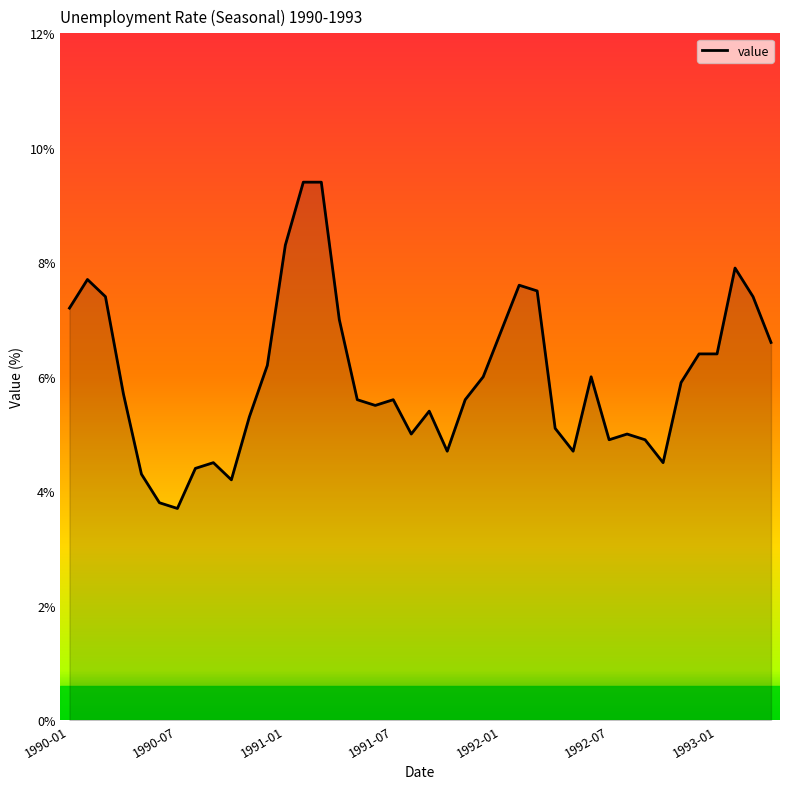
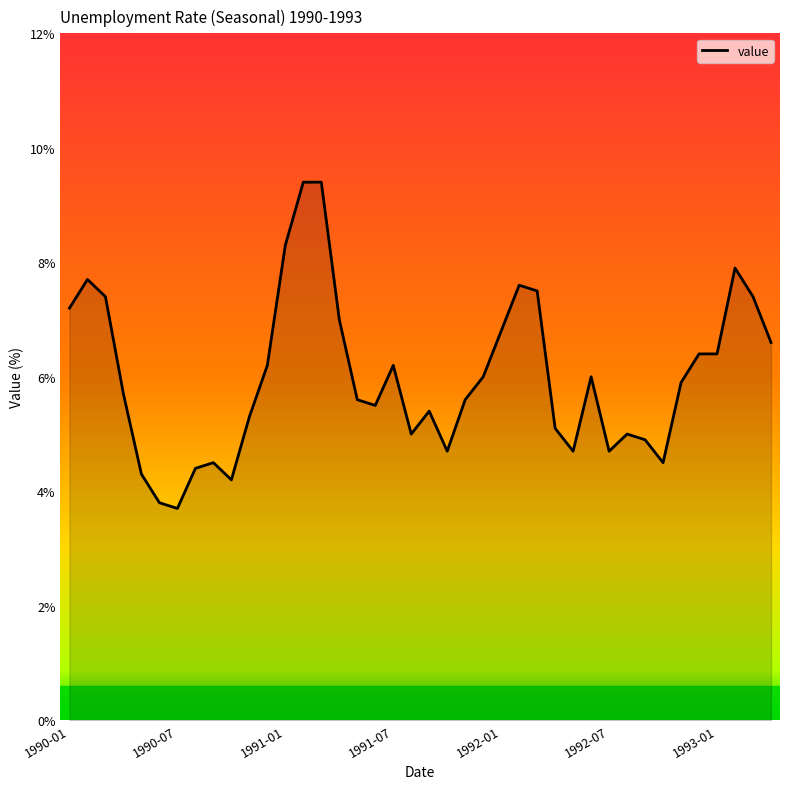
1991-07: 5.6% -> 6.2%
1992-07: 4.9% -> 4.7%
